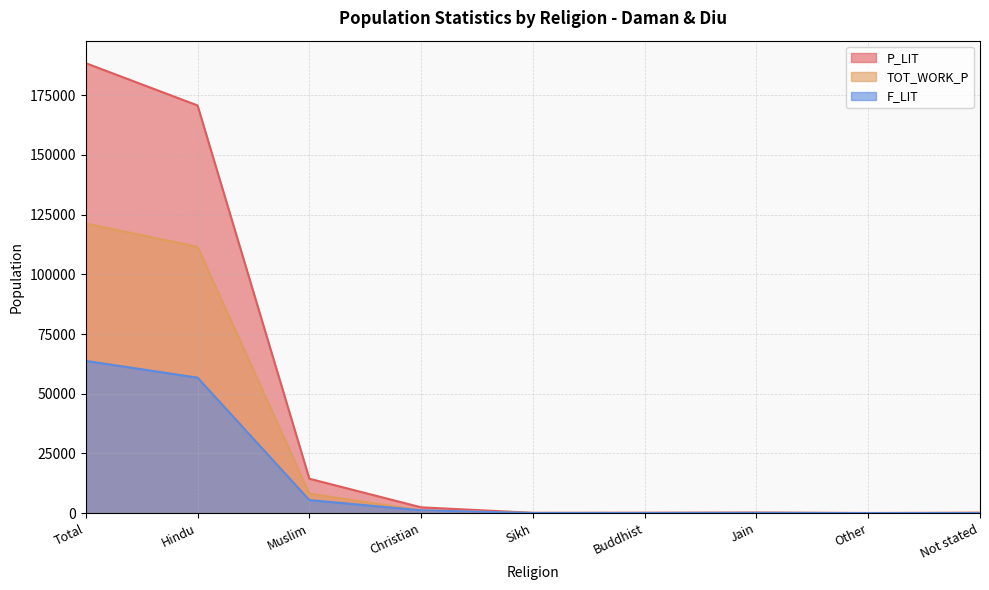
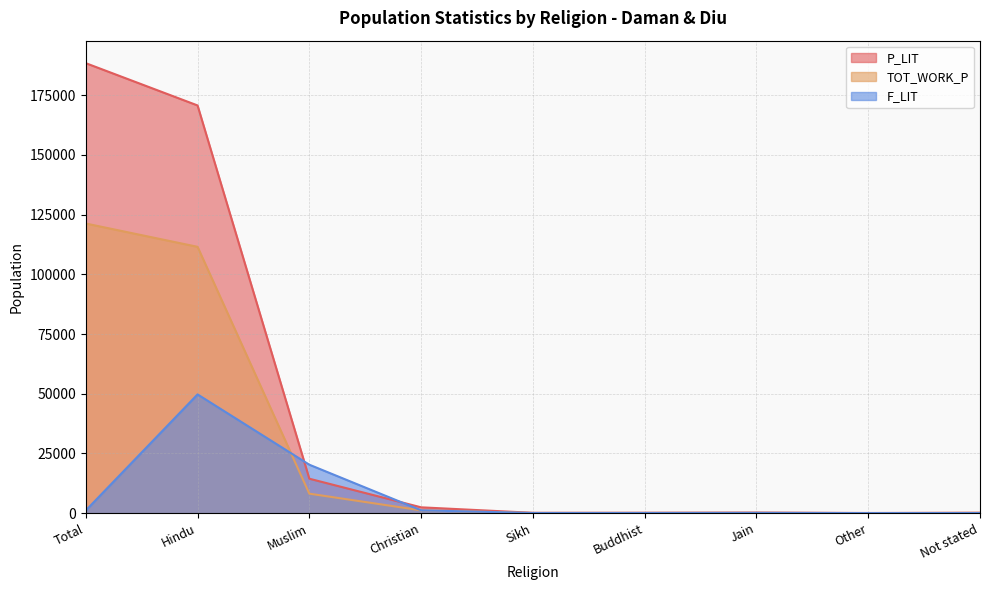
F_LIT, Total: 64000 -> 1000
F_LIT, Hindu: 57000 -> 50000
F_LIT, Muslim: 5000 -> 20000
